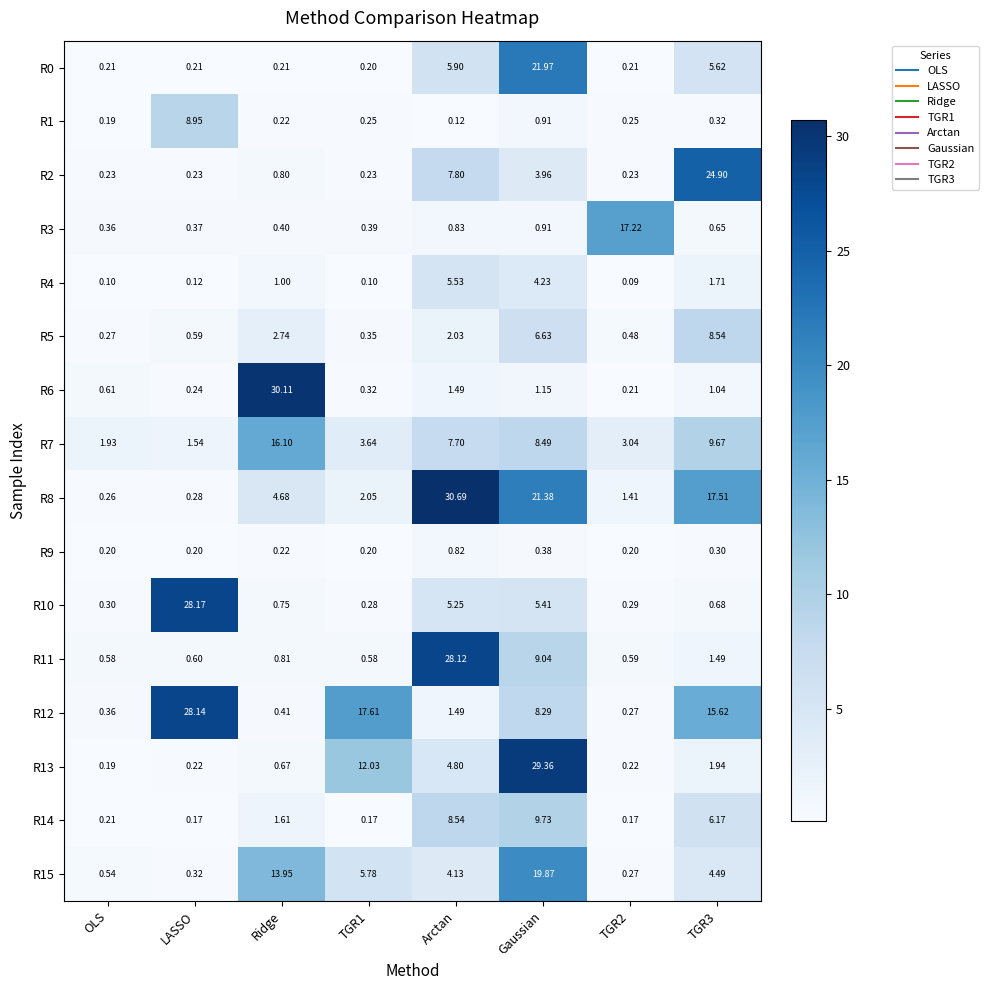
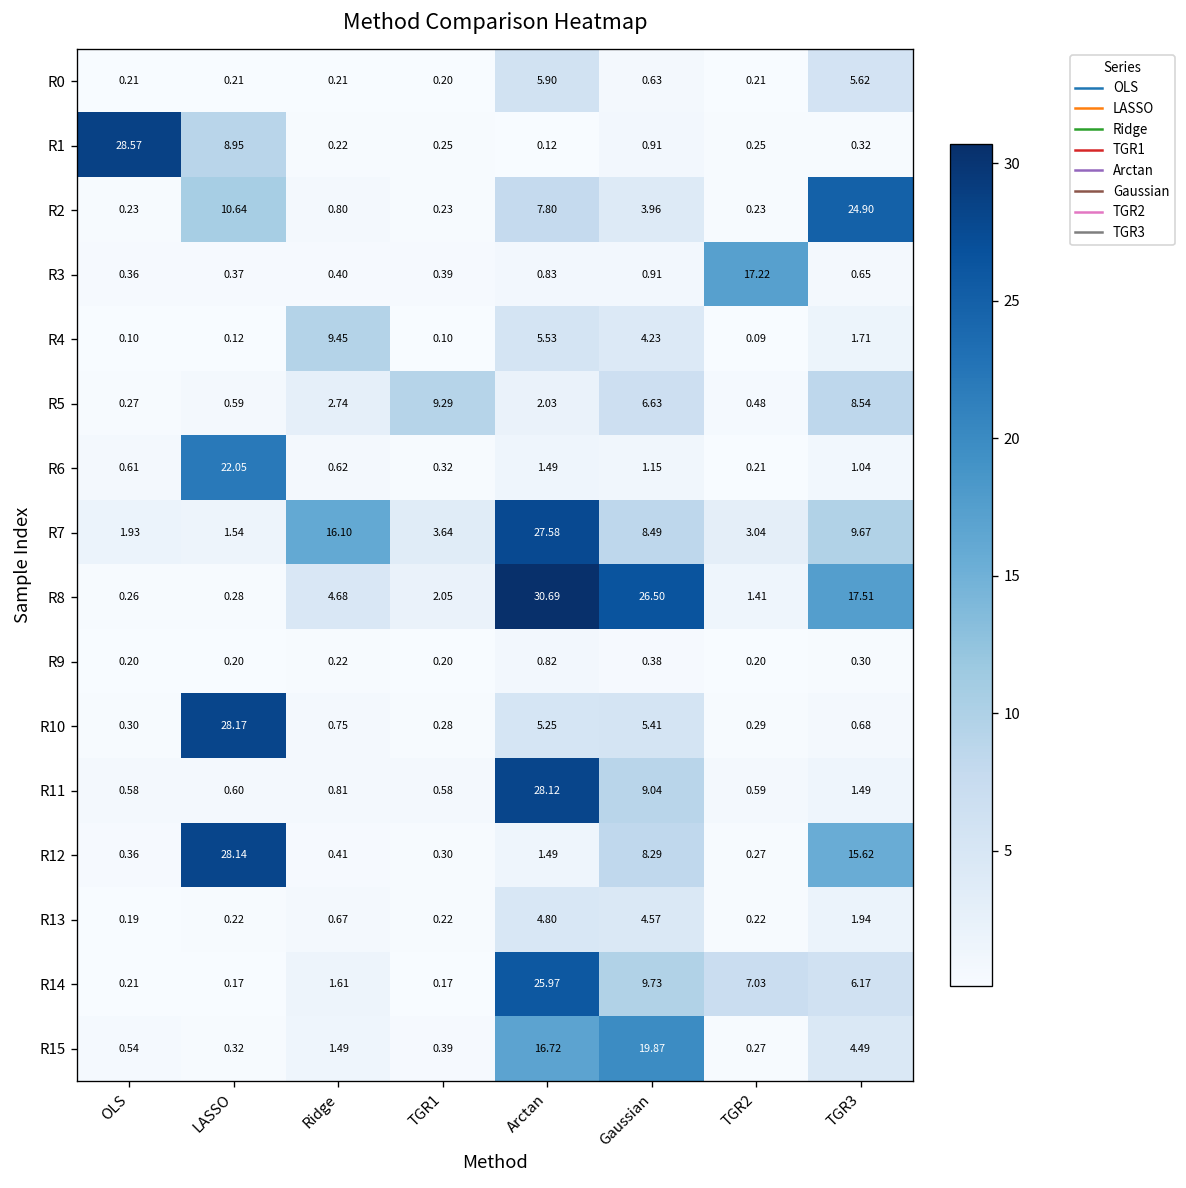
R0, Gaussian: 21.97 -> 0.63
R1, OLS: 0.19 -> 28.57
R2, LASSO: 0.23 -> 10.64
R4, Ridge: 1.00 -> 9.45
R5, TGR1: 0.35 -> 9.29
R6, LASSO: 0.24 -> 22.05
R6, Ridge: 30.11 -> 0.62
R7, Arctan: 7.70 -> 27.58
R8, Gaussian: 21.38 -> 26.50
R12, TGR1: 17.61 -> 0.30
R13, TGR1: 12.03 -> 0.22
R13, Gaussian: 29.36 -> 4.57
R14, Arctan: 8.54 -> 25.97
R14, TGR2: 0.17 -> 7.03
R15, Ridge: 13.95 -> 1.49
R15, TGR1: 5.78 -> 0.39
R15, Arctan: 4.13 -> 16.72
